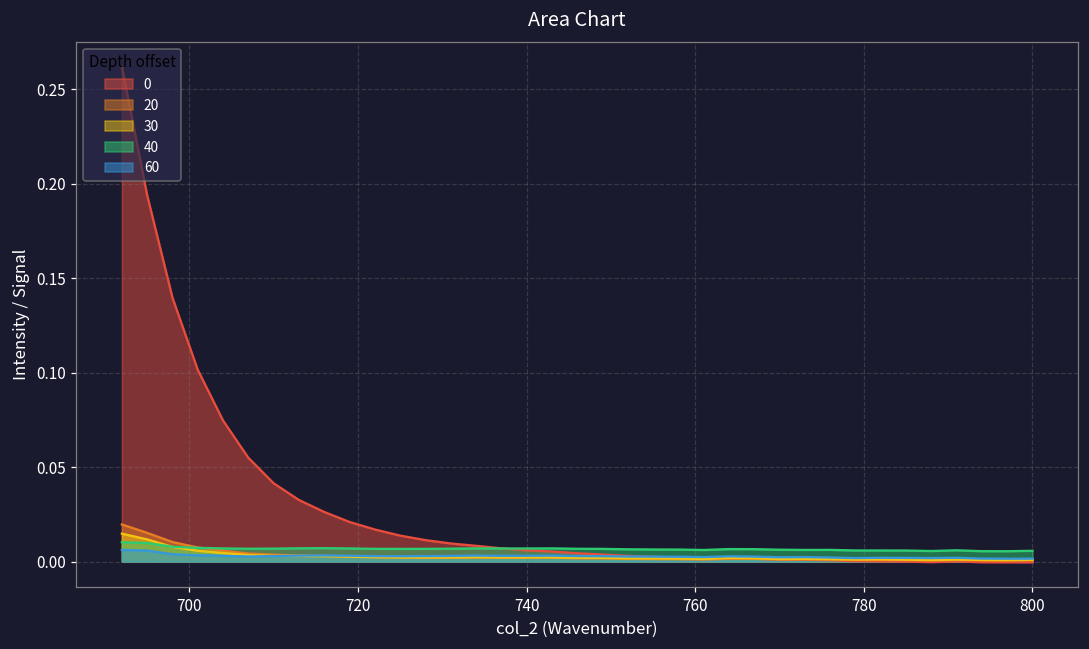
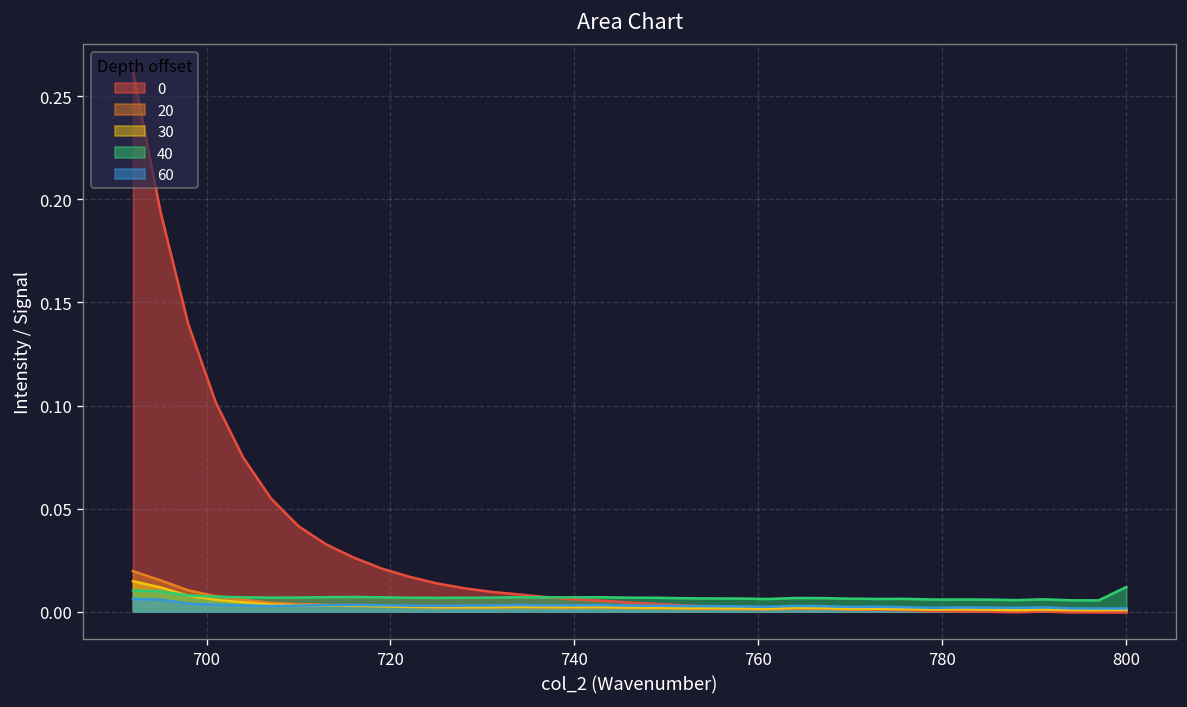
40, 800: 0.006 -> 0.012
